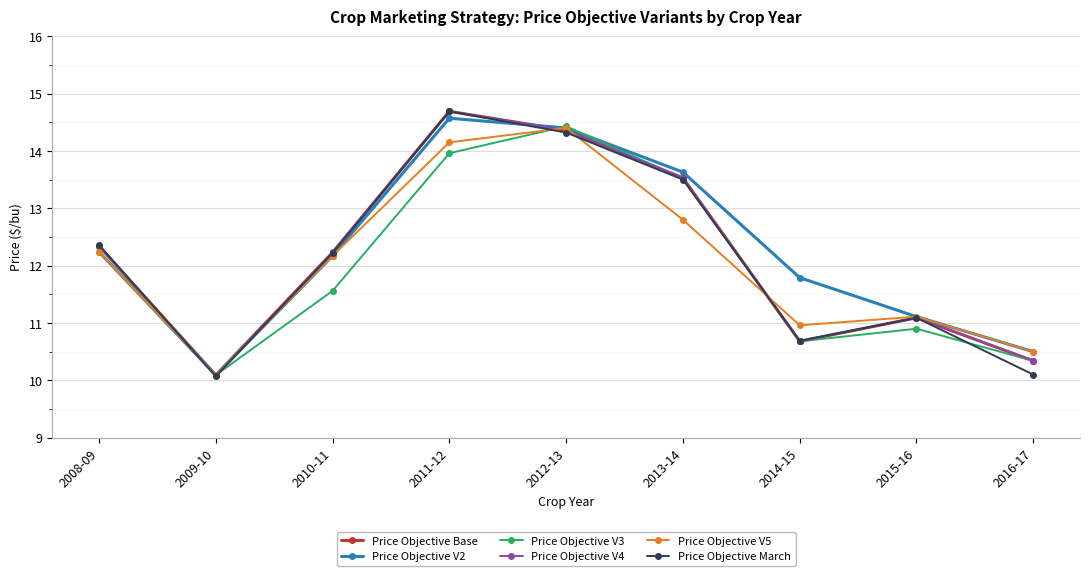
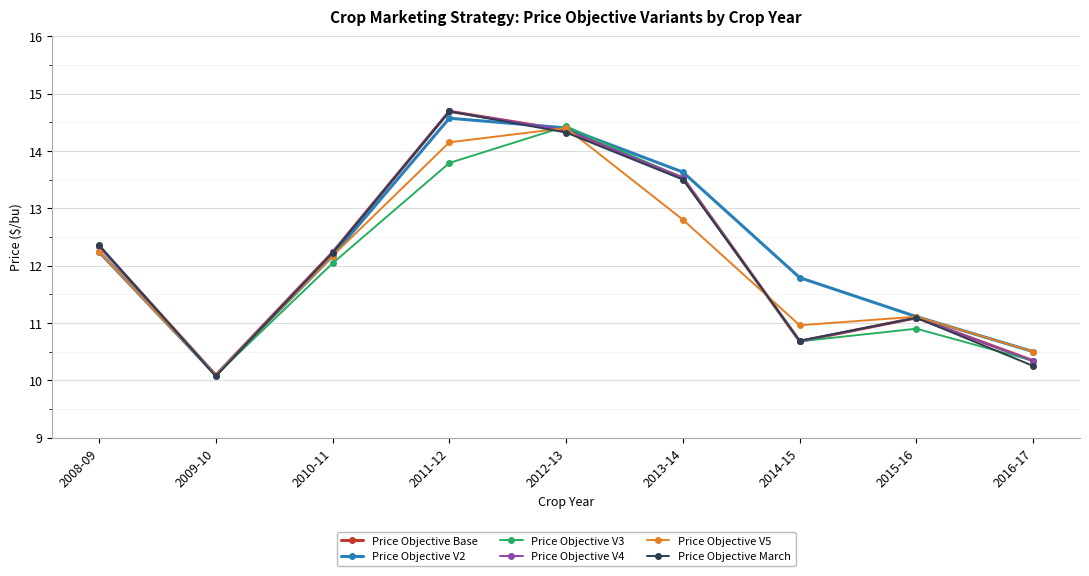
Price Objective V3, 2010-11: 11.6 -> 12.0
Price Objective V3, 2011-12: 14.0 -> 13.8
Price Objective March, 2016-17: 10.1 -> 10.3
